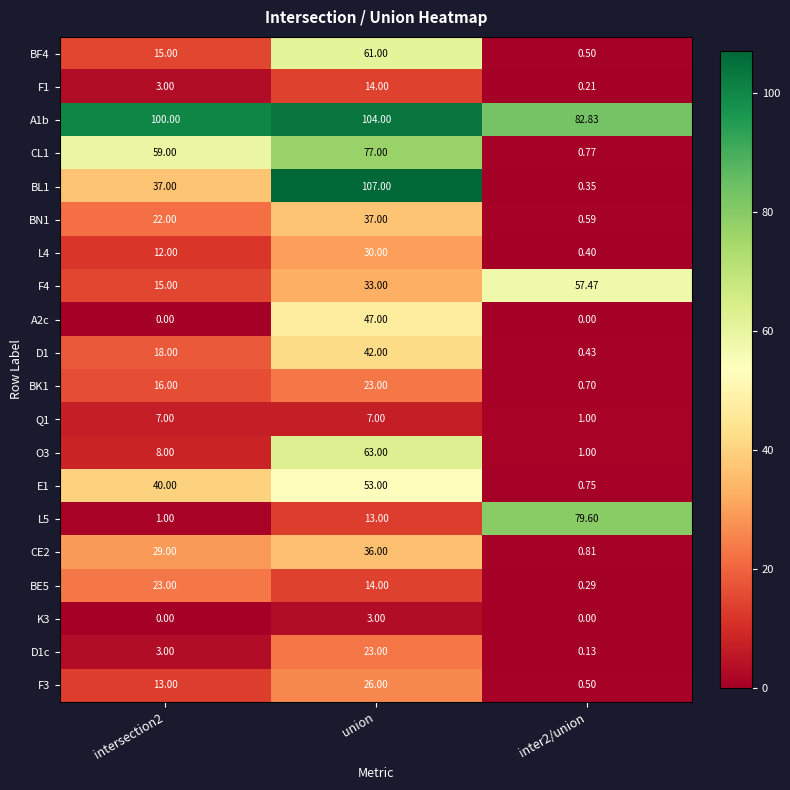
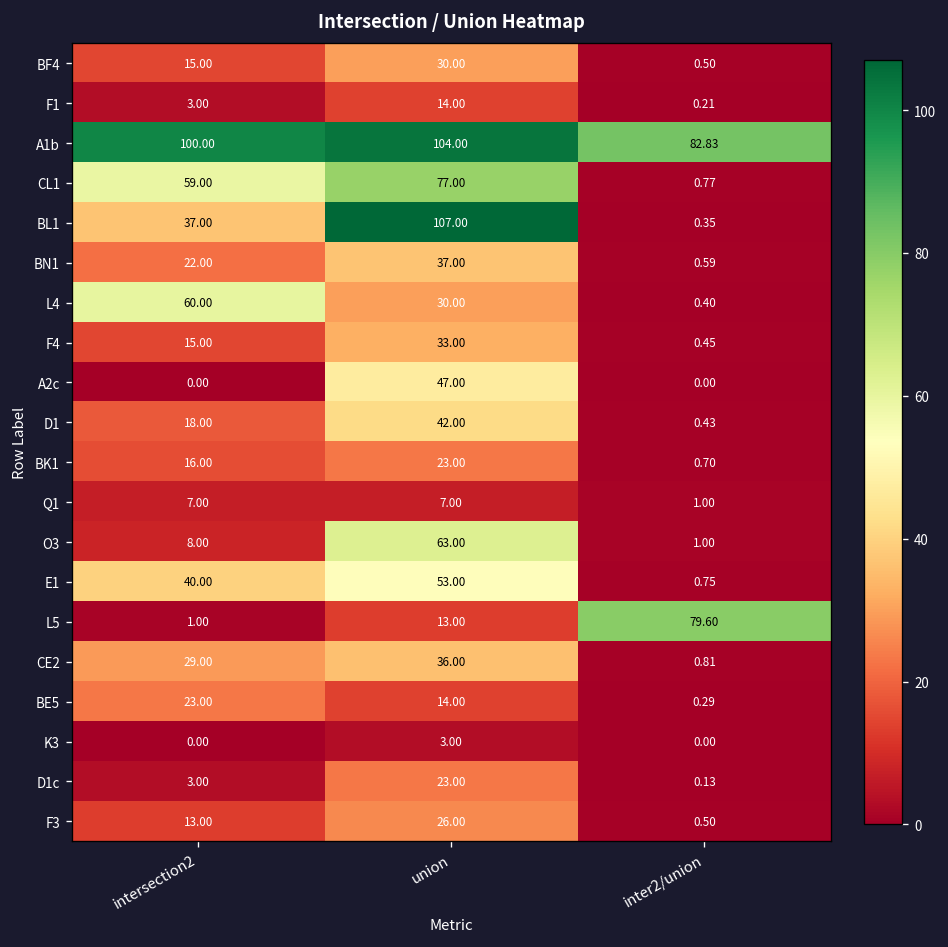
BF4, union: 61.00 -> 30.00
L4, intersection2: 12.00 -> 60.00
F4, inter2/union: 57.47 -> 0.45
